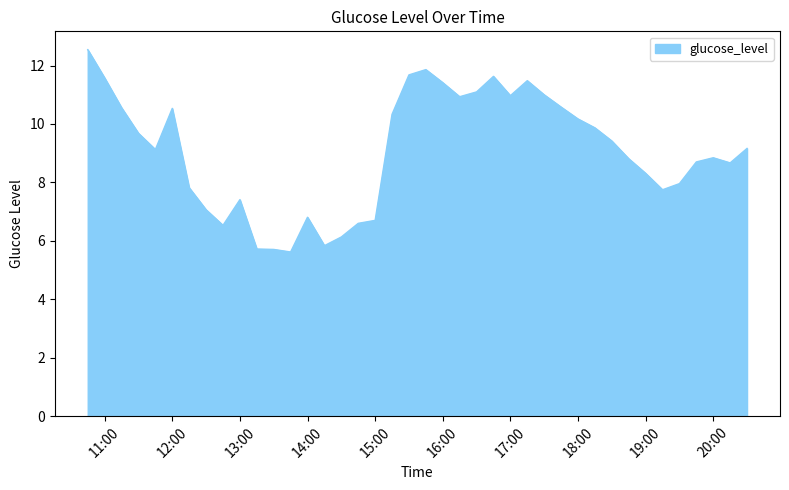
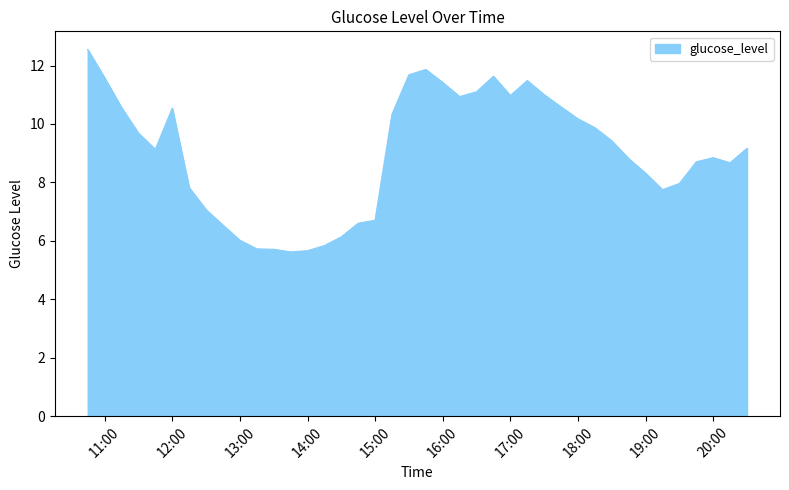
13:00: 7.4 -> 6.0
14:00: 6.8 -> 5.7
